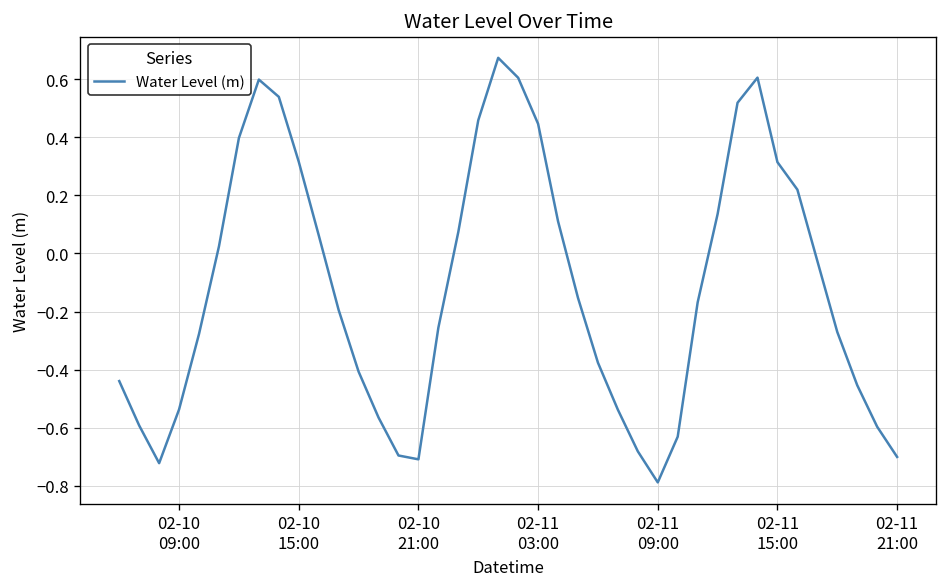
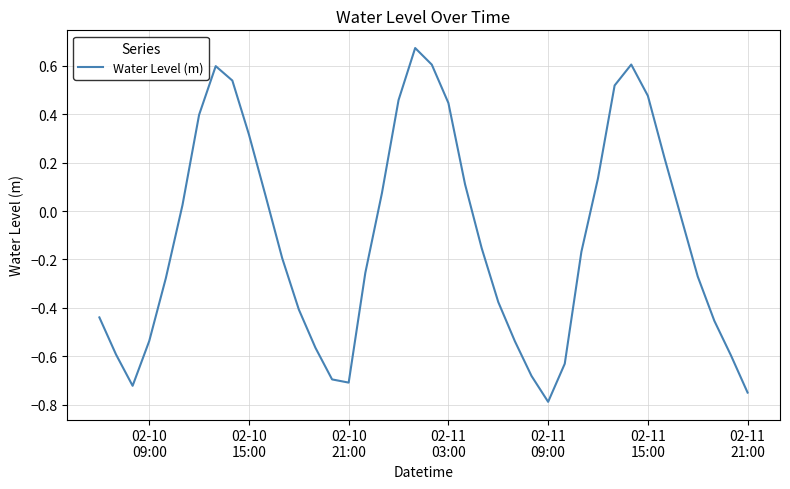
02-11 15:00: 0.31 -> 0.48
02-11 21:00: -0.70 -> -0.75
